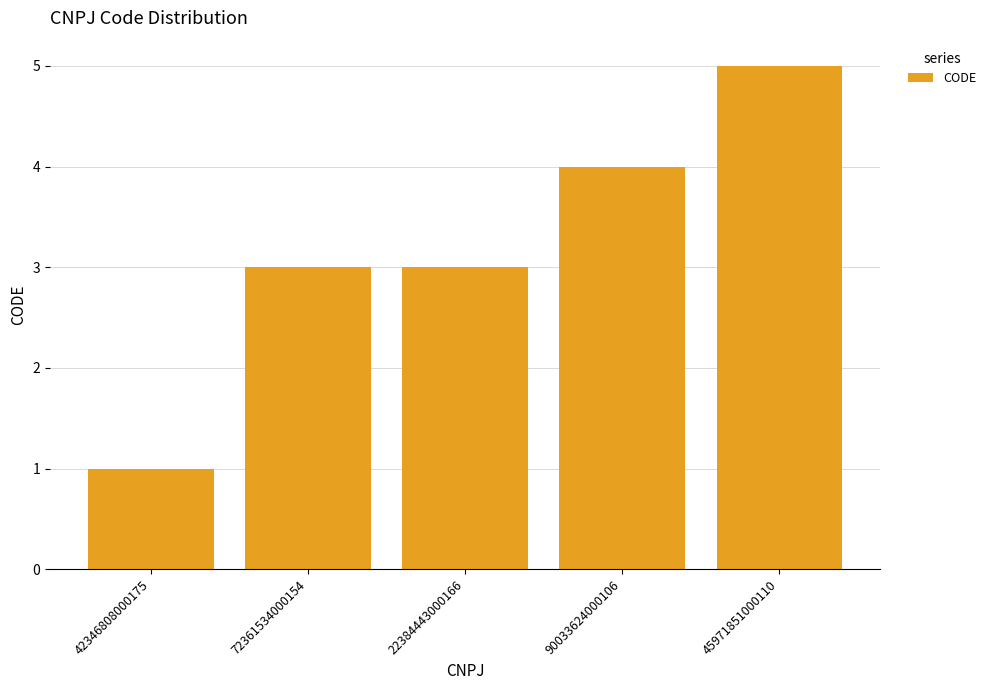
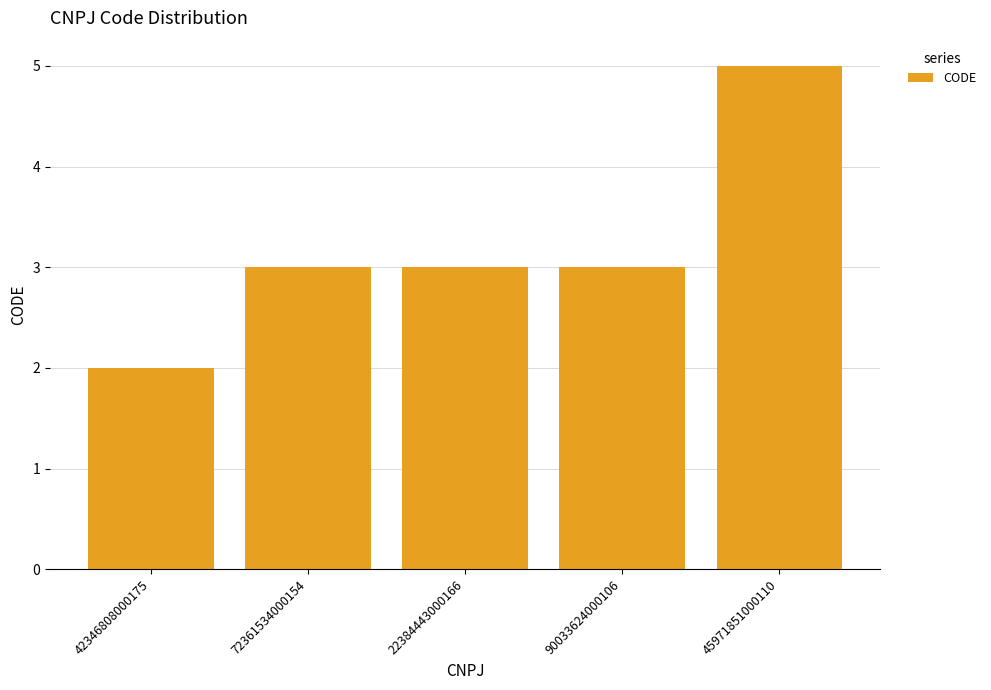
42346808000175: 1 -> 2
90033624000106: 4 -> 3
